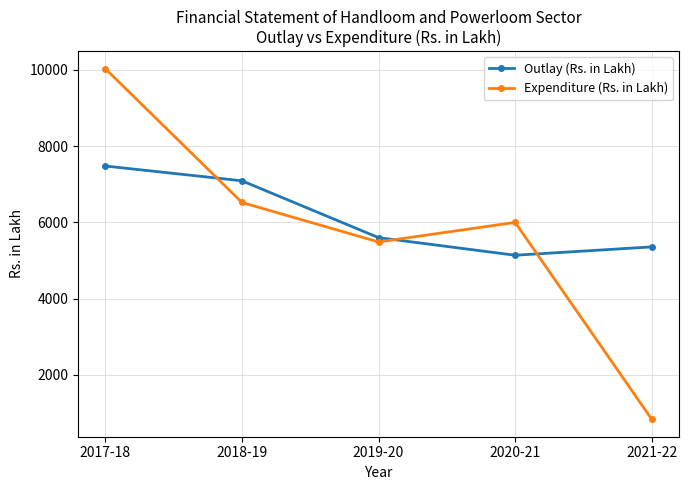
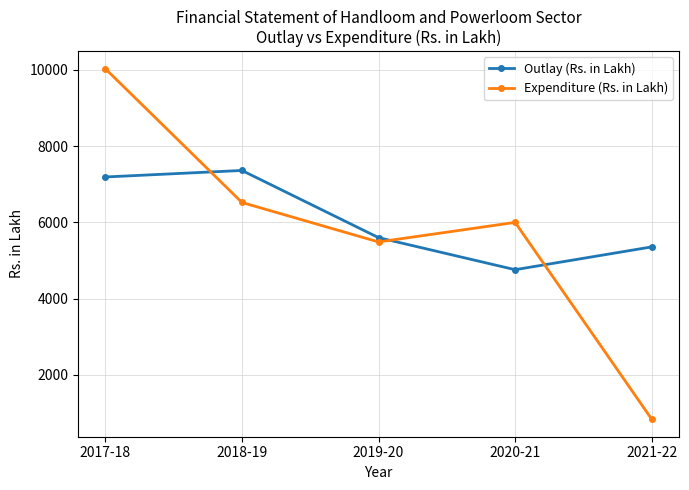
Outlay (Rs. in Lakh), 2017-18: 7500 -> 7200
Outlay (Rs. in Lakh), 2018-19: 7100 -> 7400
Outlay (Rs. in Lakh), 2020-21: 5100 -> 4800
